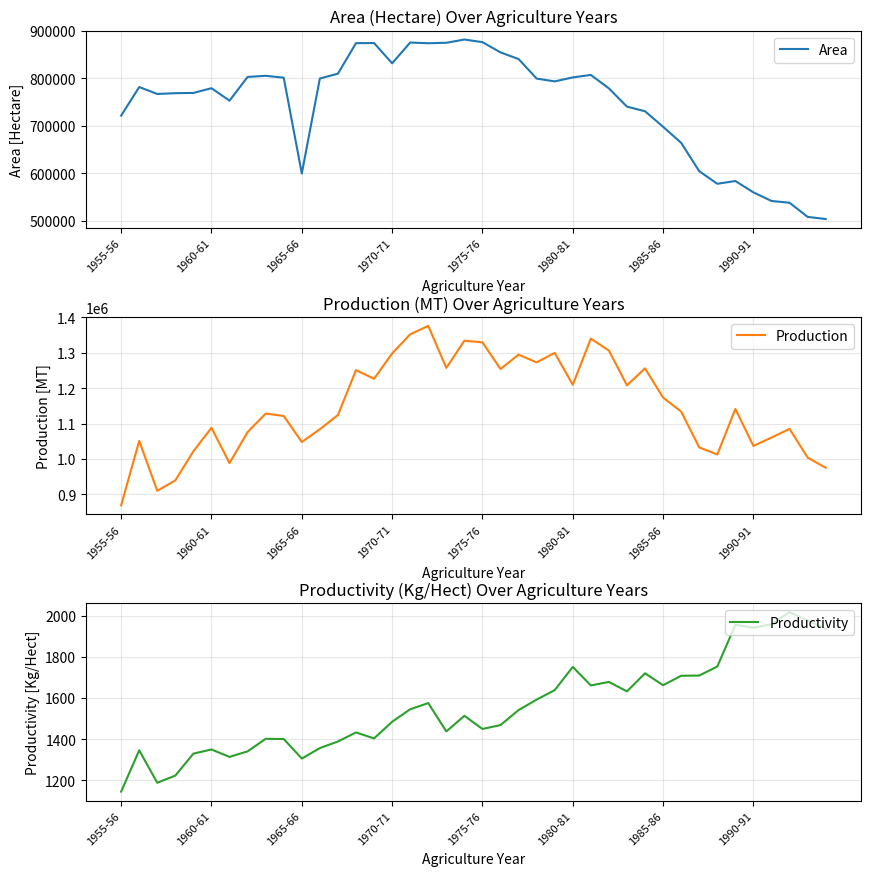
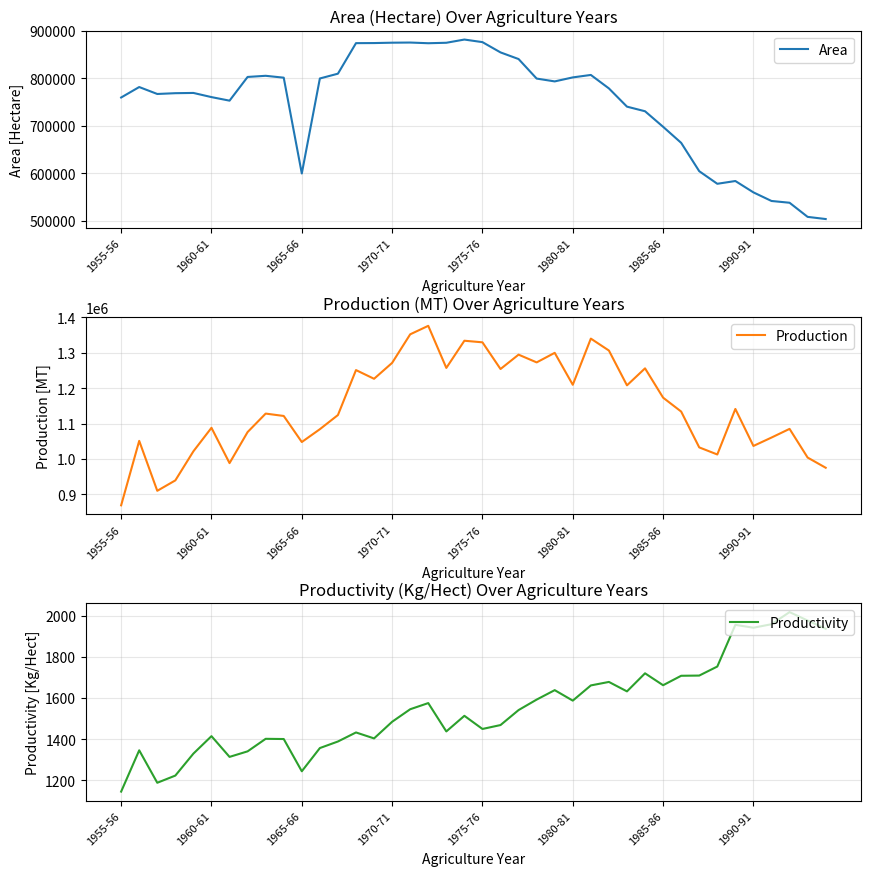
Area (Hectare) Over Agriculture Years, 1955-56: 720000 -> 760000
Area (Hectare) Over Agriculture Years, 1960-61: 780000 -> 760000
Area (Hectare) Over Agriculture Years, 1970-71: 830000 -> 870000
Production (MT) Over Agriculture Years, 1970-71: 1300000 -> 1270000
Productivity (Kg/Hect) Over Agriculture Years, 1960-61: 1350 -> 1410
Productivity (Kg/Hect) Over Agriculture Years, 1965-66: 1310 -> 1240
Productivity (Kg/Hect) Over Agriculture Years, 1980-81: 1750 -> 1590
